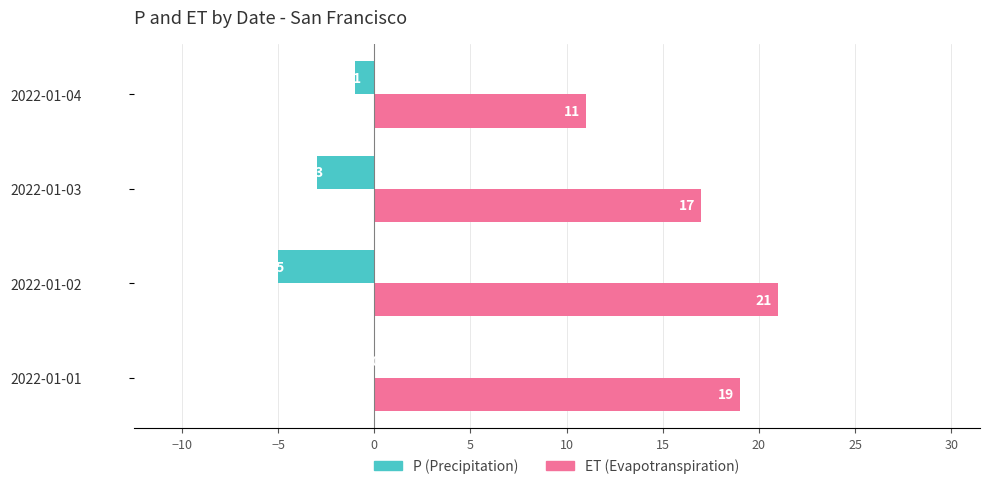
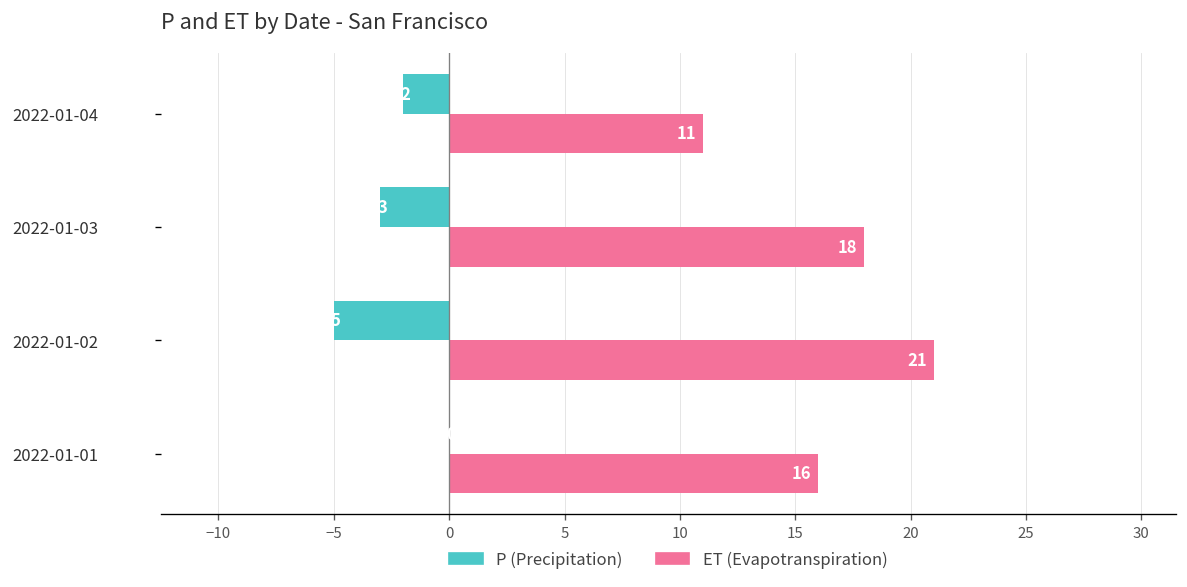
P (Precipitation), 2022-01-04: 1 -> 2
ET (Evapotranspiration), 2022-01-03: 17 -> 18
ET (Evapotranspiration), 2022-01-01: 19 -> 16
